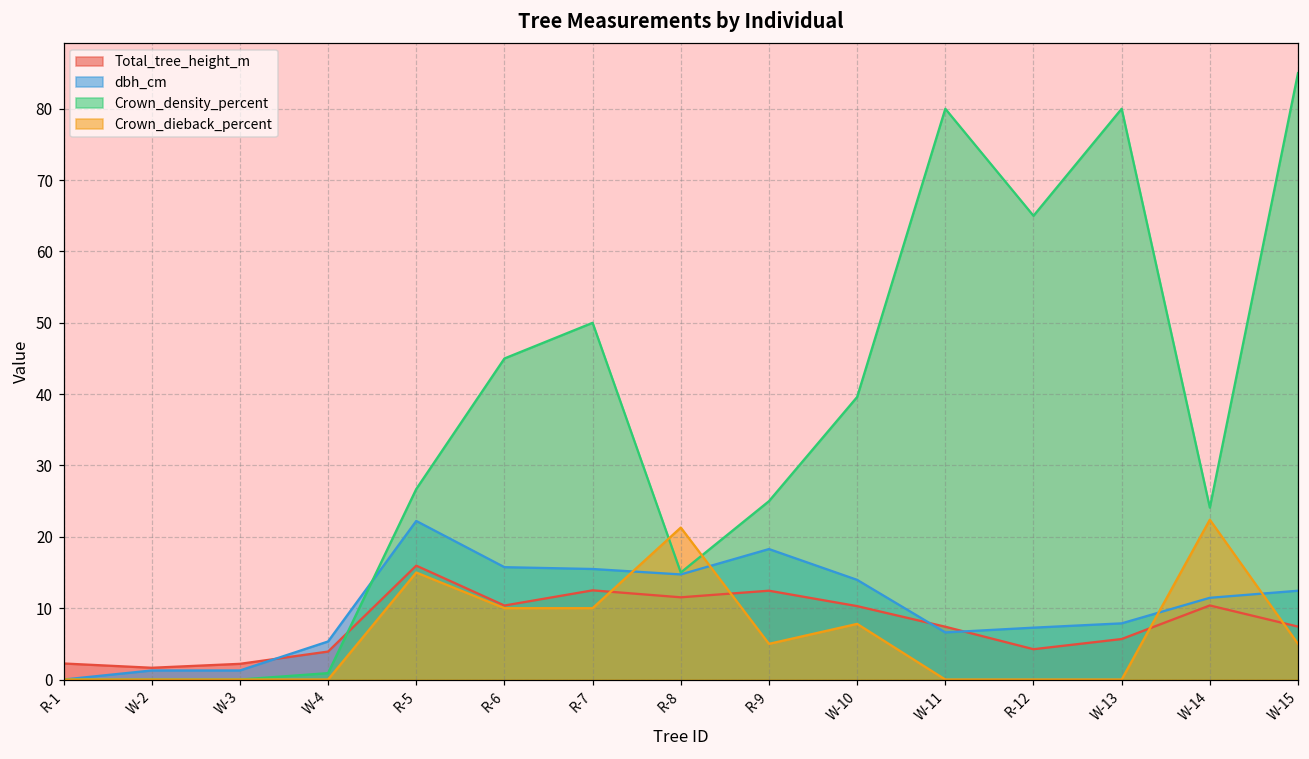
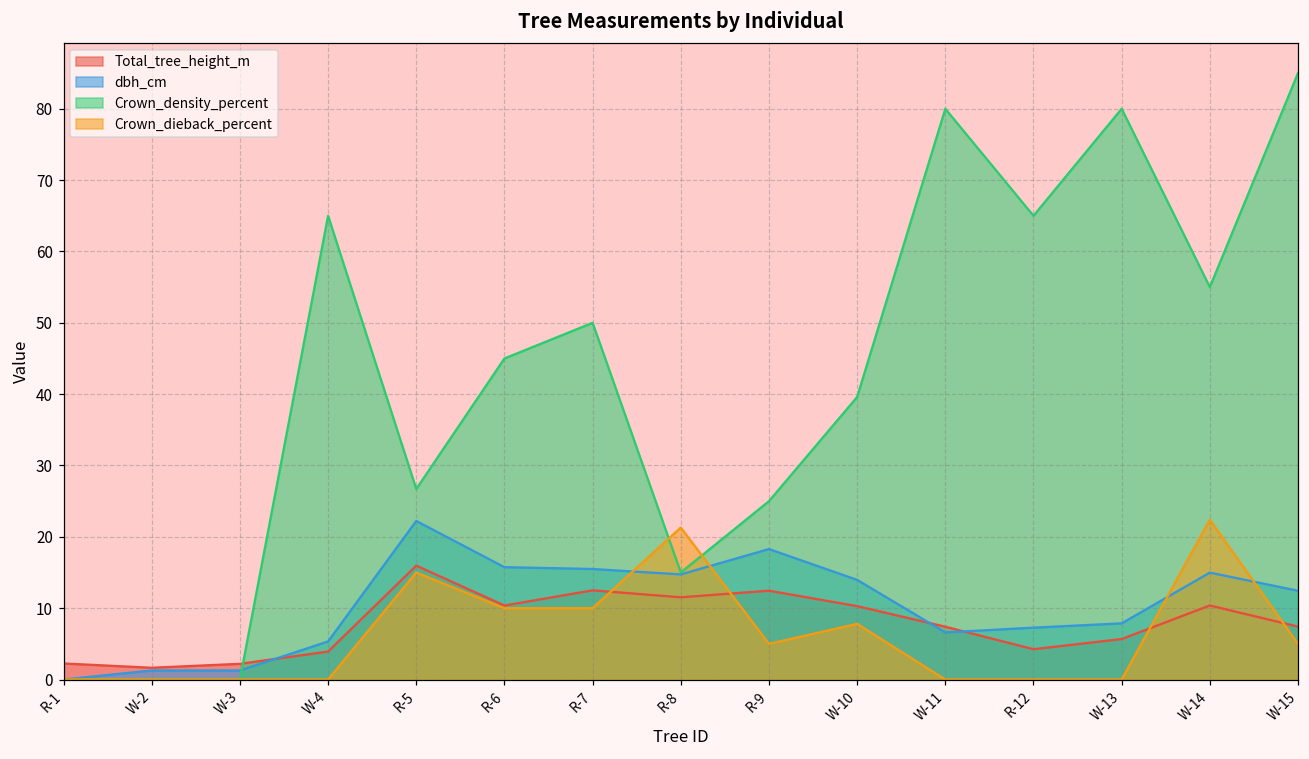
Crown_density_percent, W-4: 1 -> 65
dbh_cm, W-14: 11 -> 15
Crown_density_percent, W-14: 24 -> 55
